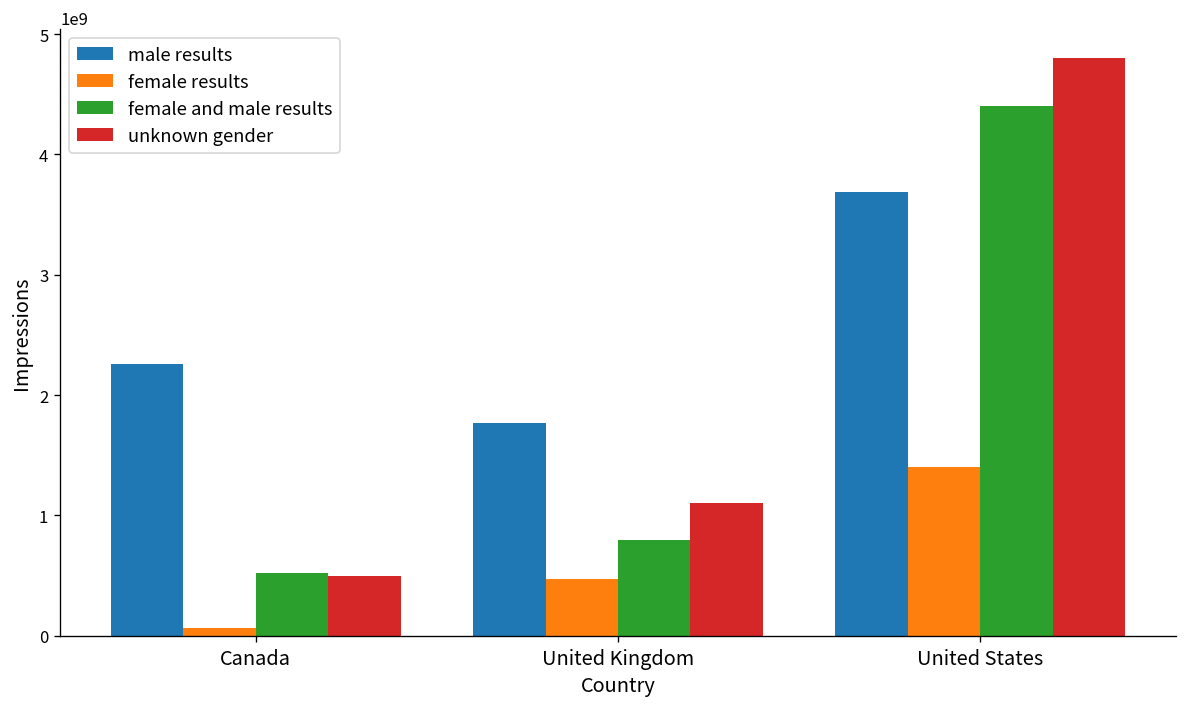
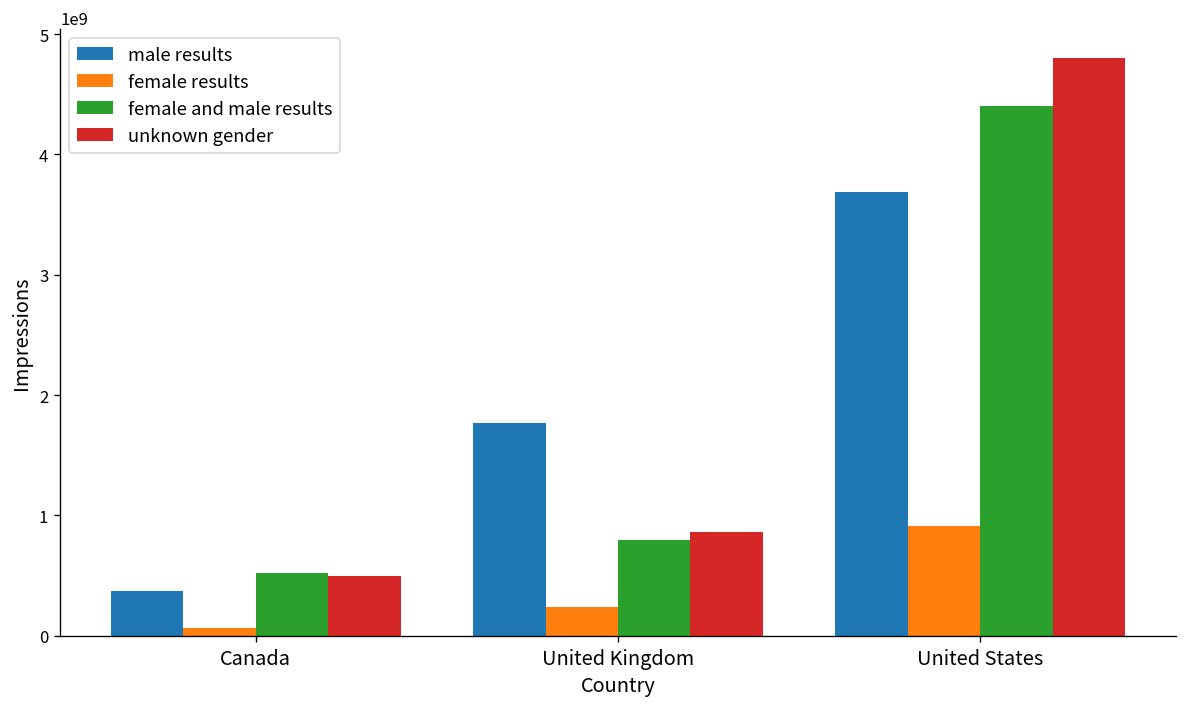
male results, Canada: 2260000000 -> 370000000
female results, United Kingdom: 480000000 -> 240000000
unknown gender, United Kingdom: 1100000000 -> 870000000
female results, United States: 1400000000 -> 920000000
